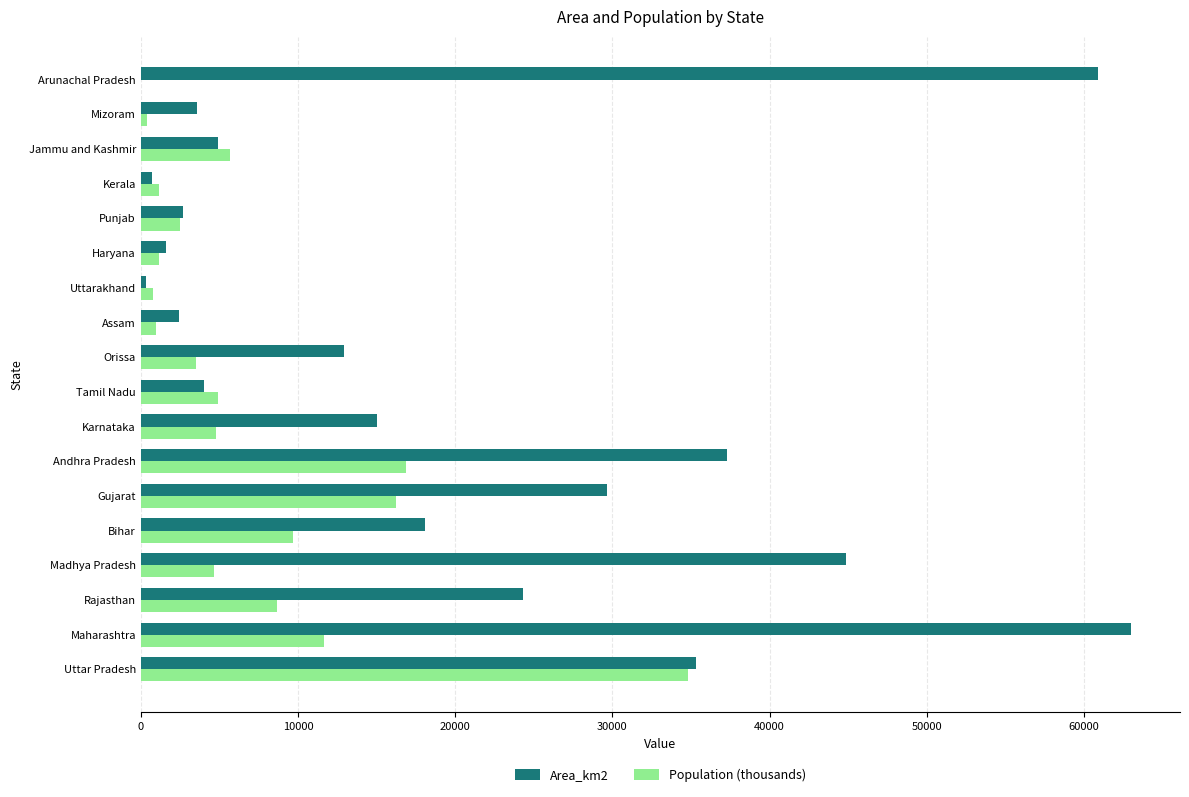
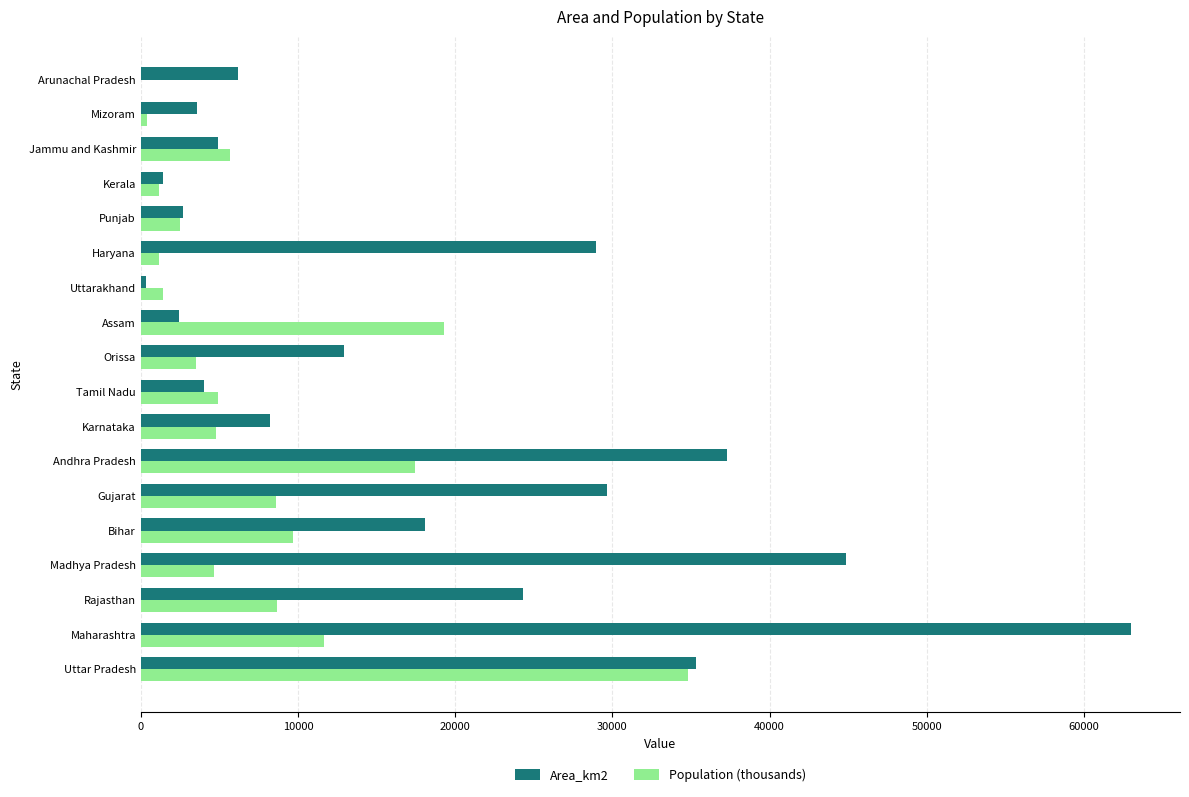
Area_km2, Arunachal Pradesh: 60900 -> 6200
Area_km2, Kerala: 700 -> 1400
Area_km2, Haryana: 1600 -> 28900
Population (thousands), Uttarakhand: 800 -> 1400
Population (thousands), Assam: 1000 -> 19300
Area_km2, Karnataka: 15100 -> 8300
Population (thousands), Andhra Pradesh: 16900 -> 17500
Population (thousands), Gujarat: 16200 -> 8600
